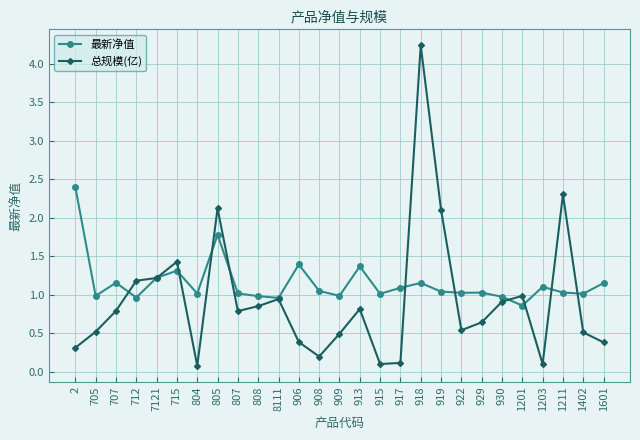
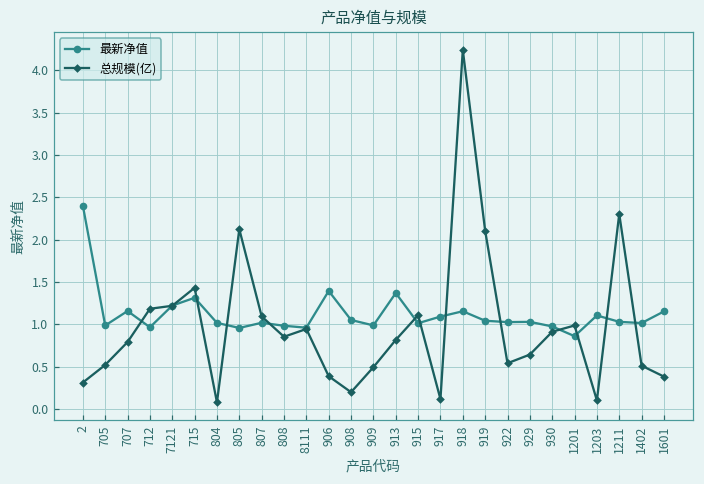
最新净值, 805: 1.8 -> 1.0
总规模(亿), 807: 0.8 -> 1.1
总规模(亿), 915: 0.1 -> 1.1
